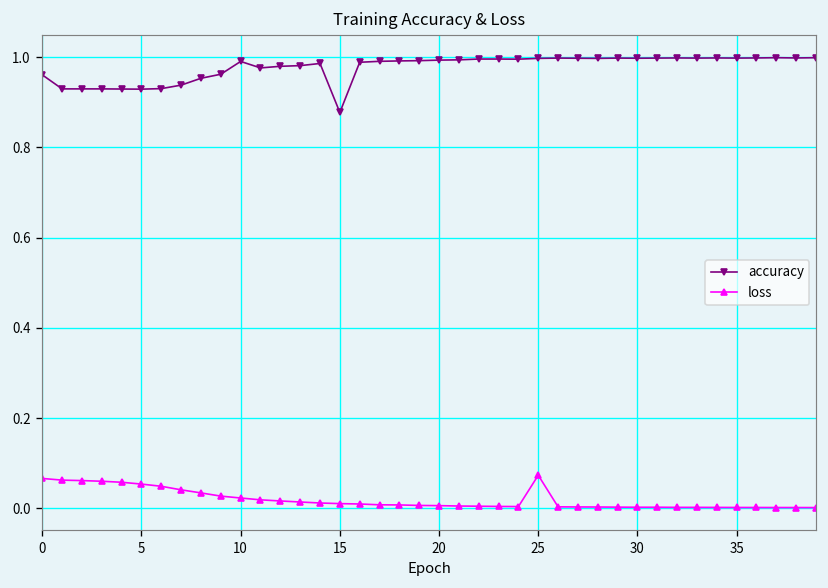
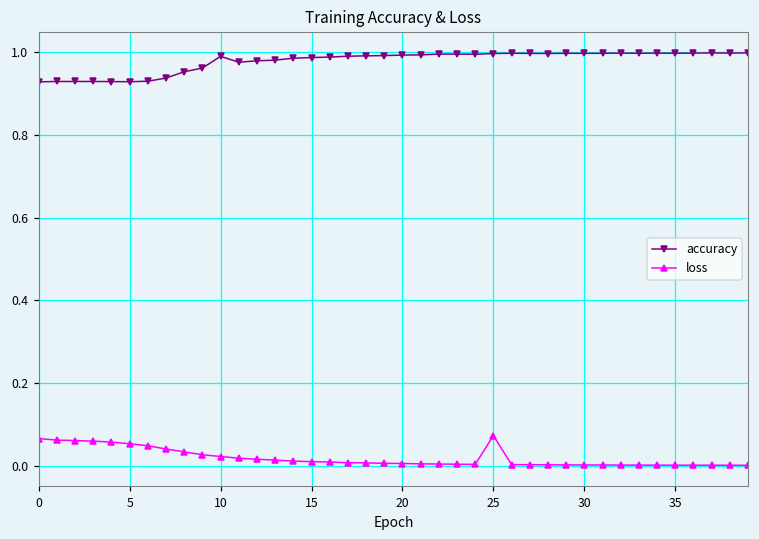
accuracy, 0: 0.96 -> 0.93
accuracy, 15: 0.88 -> 0.99
